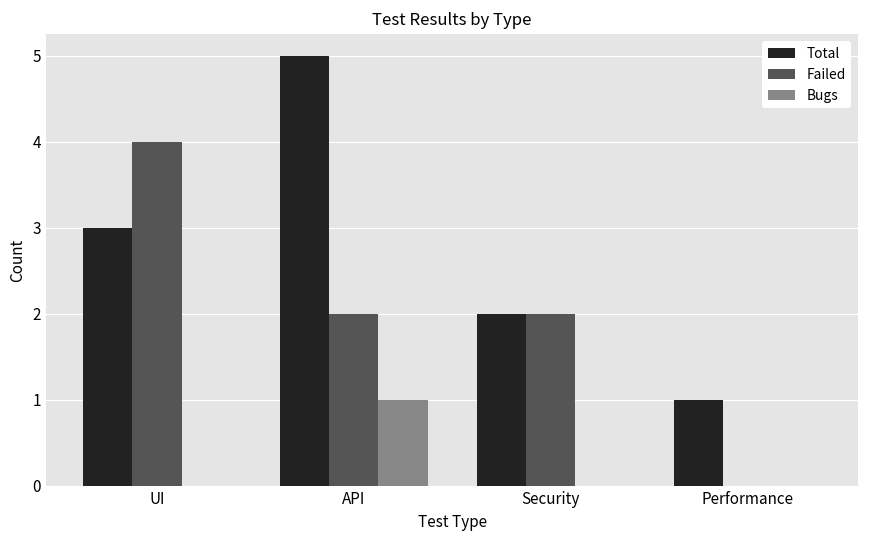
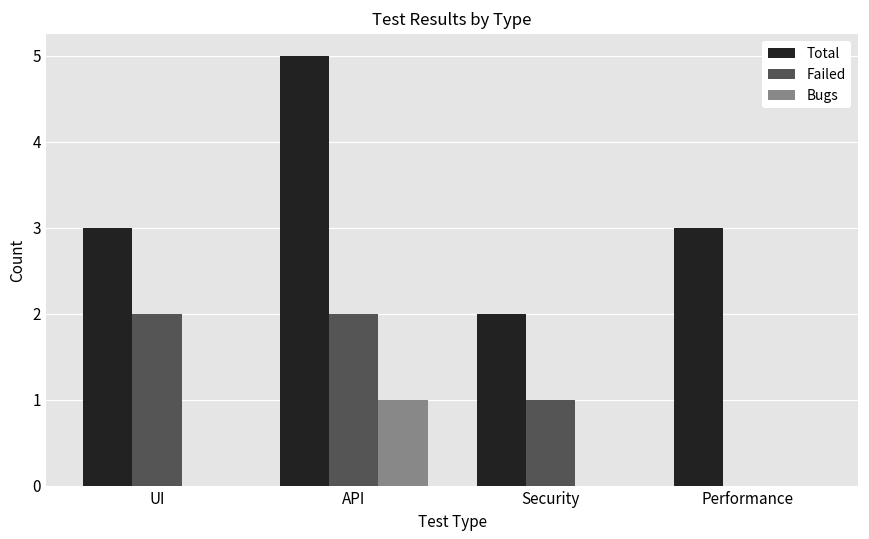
Failed, UI: 4 -> 2
Failed, Security: 2 -> 1
Total, Performance: 1 -> 3
